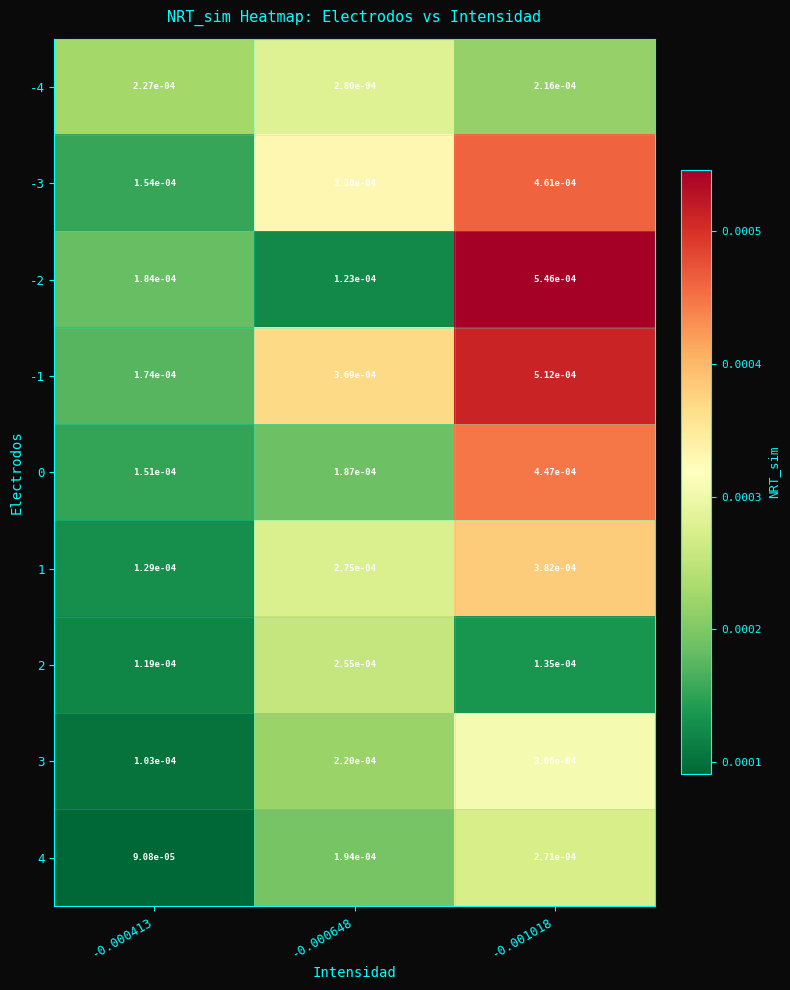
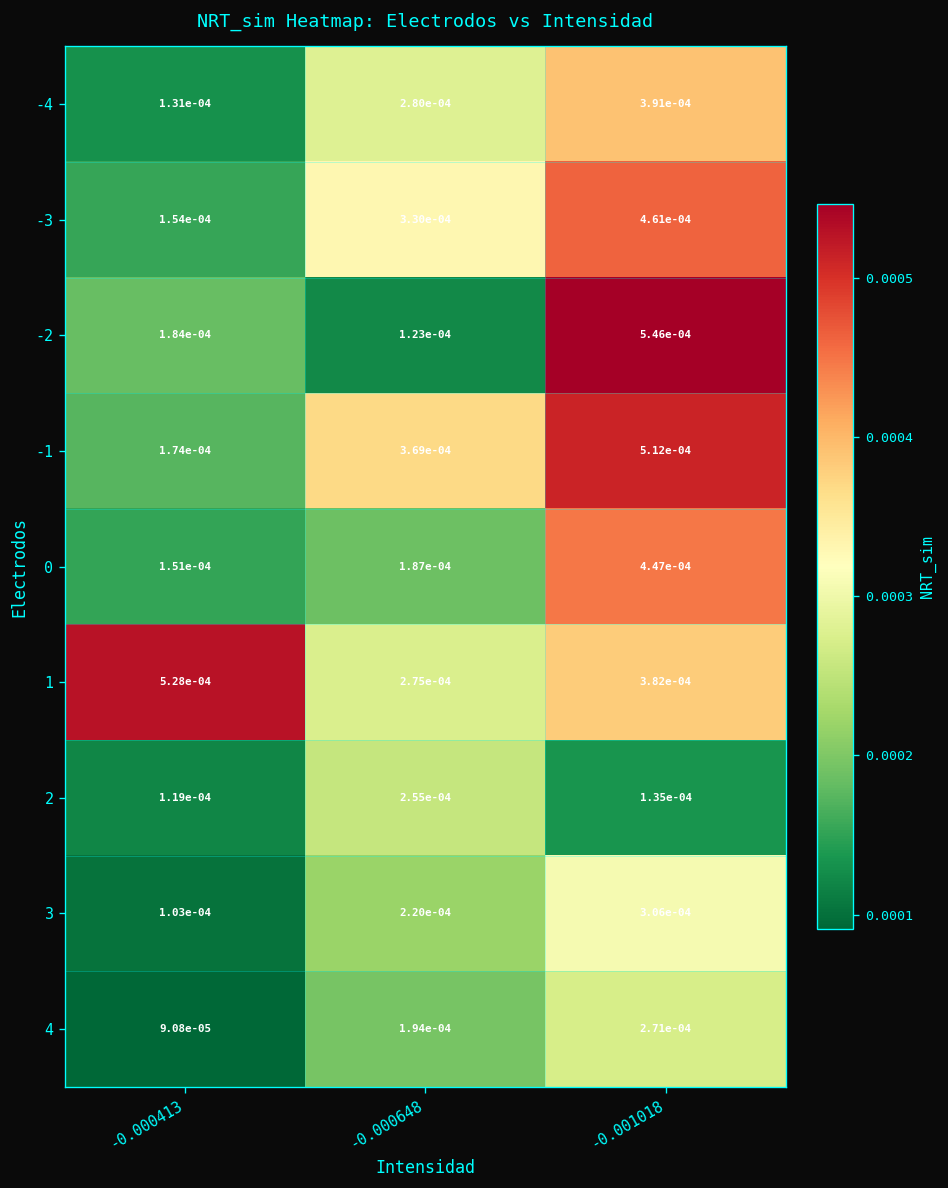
-4, -0.000413: 2.27e-04 -> 1.31e-04
-4, -0.001018: 2.16e-04 -> 3.91e-04
1, -0.000413: 1.29e-04 -> 5.28e-04
